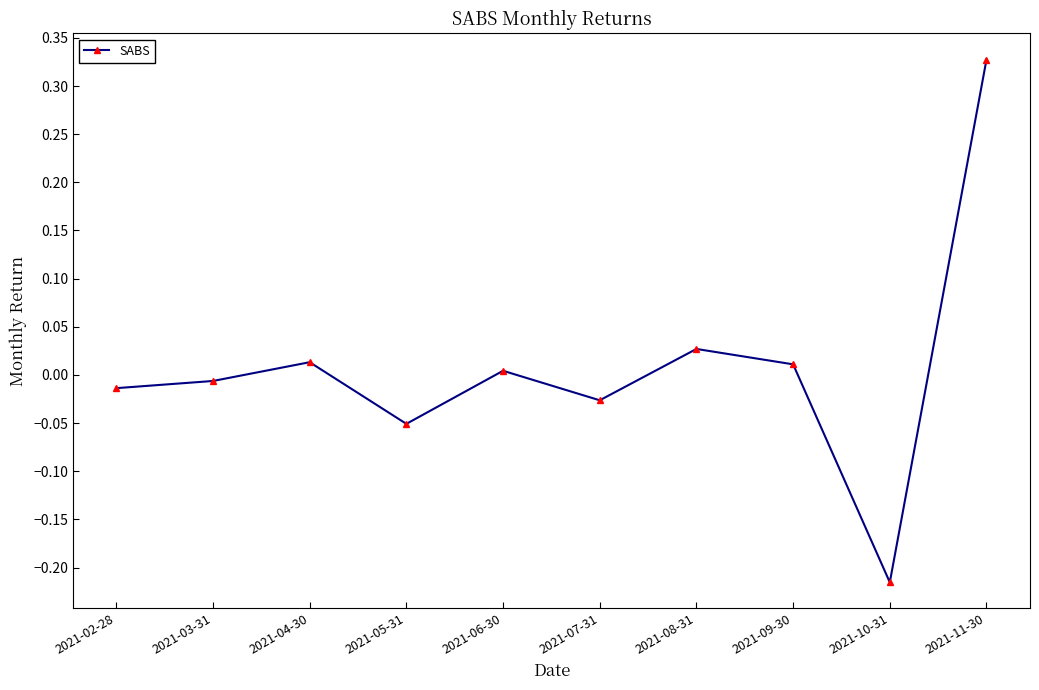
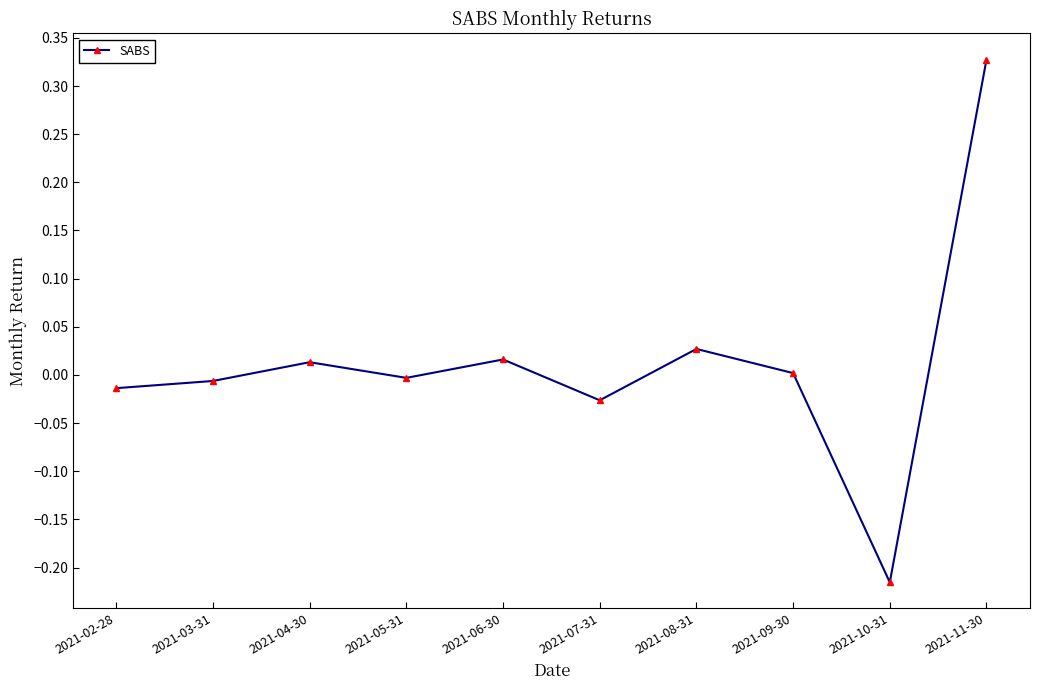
2021-05-31: -0.05 -> 0.00
2021-06-30: 0.00 -> 0.02
2021-09-30: 0.01 -> 0.00
